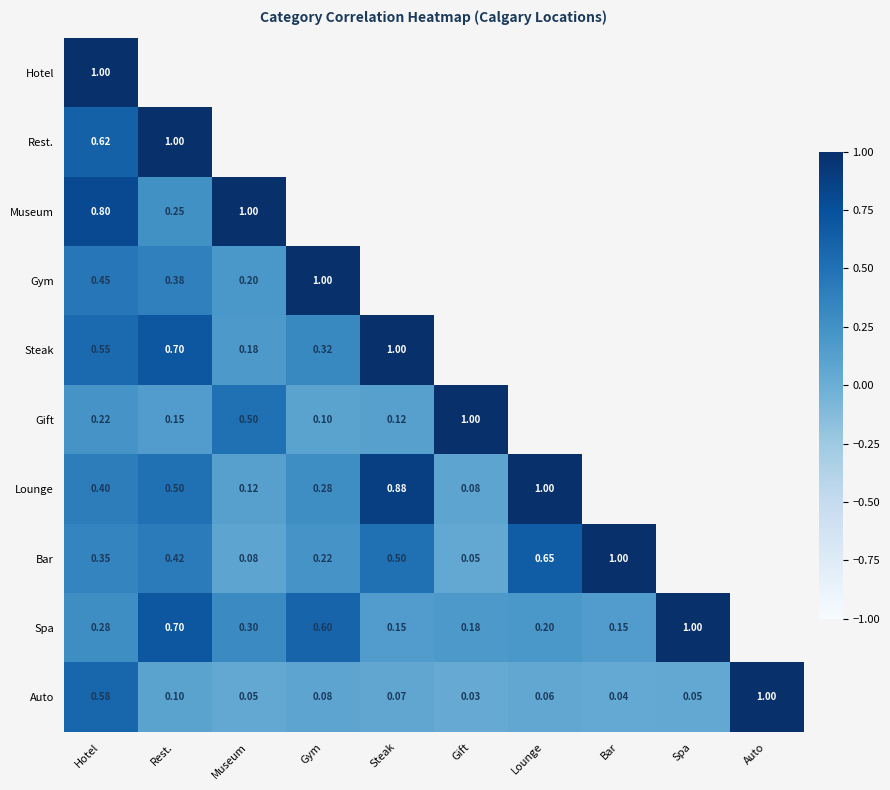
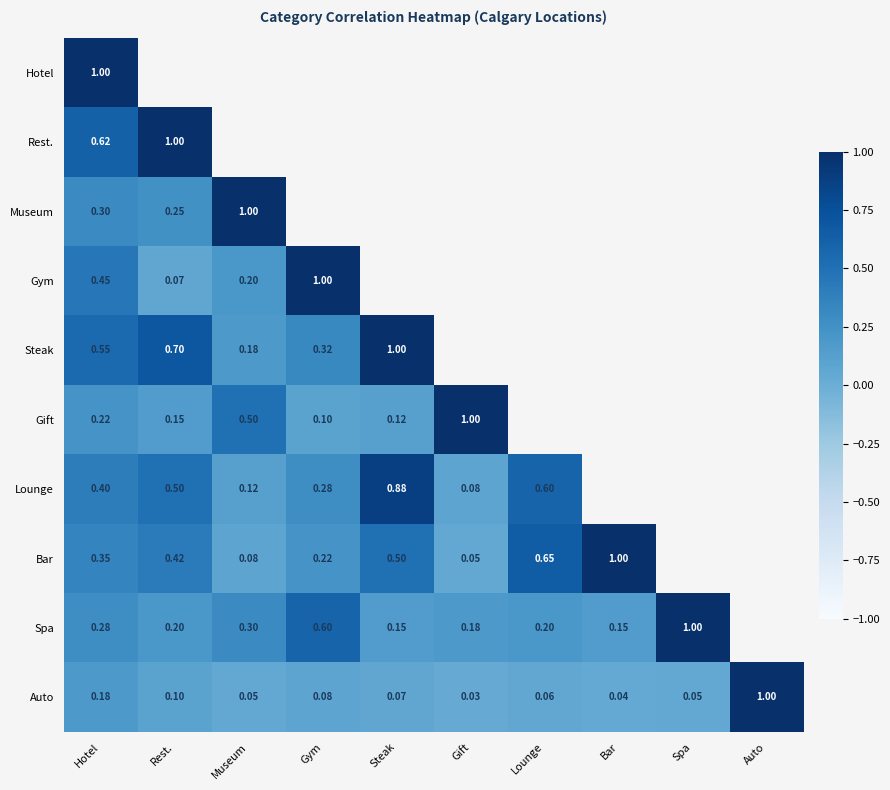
Museum, Hotel: 0.80 -> 0.30
Gym, Rest.: 0.38 -> 0.07
Lounge, Lounge: 1.00 -> 0.60
Spa, Rest.: 0.70 -> 0.20
Auto, Hotel: 0.58 -> 0.18
